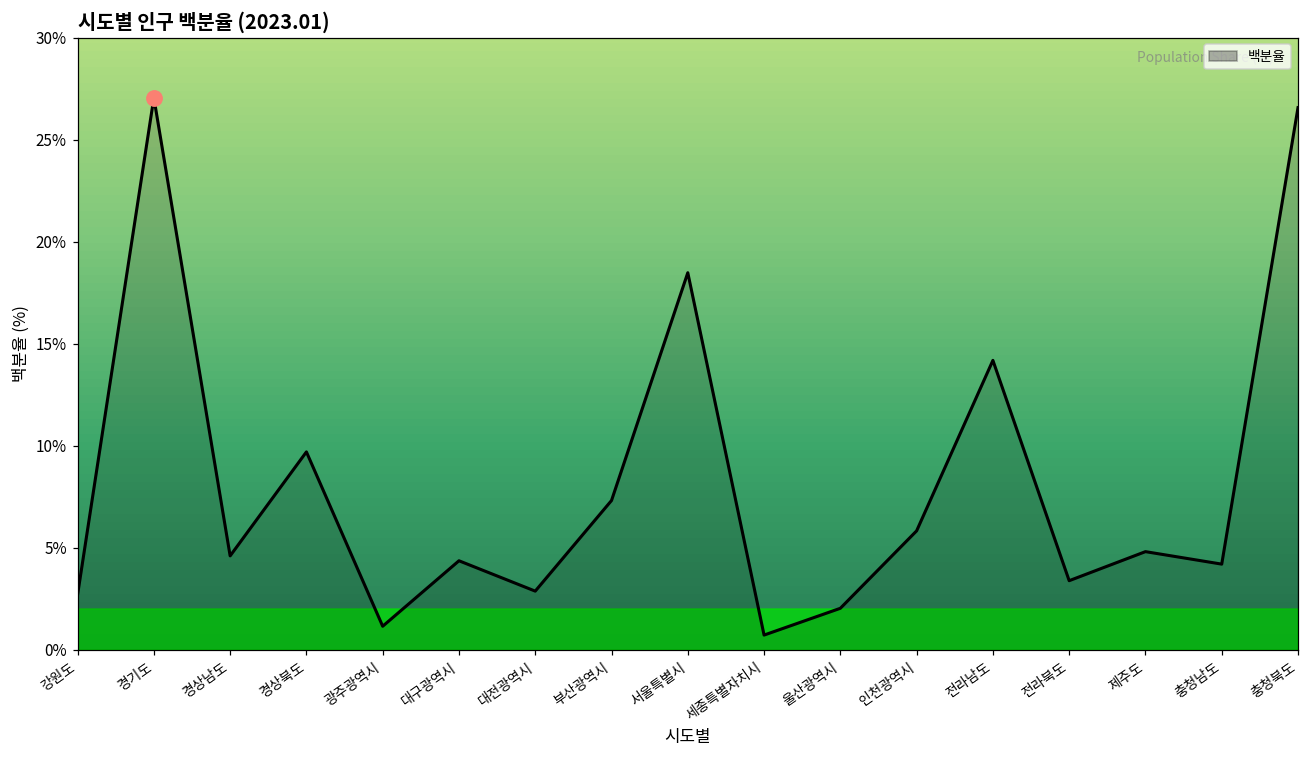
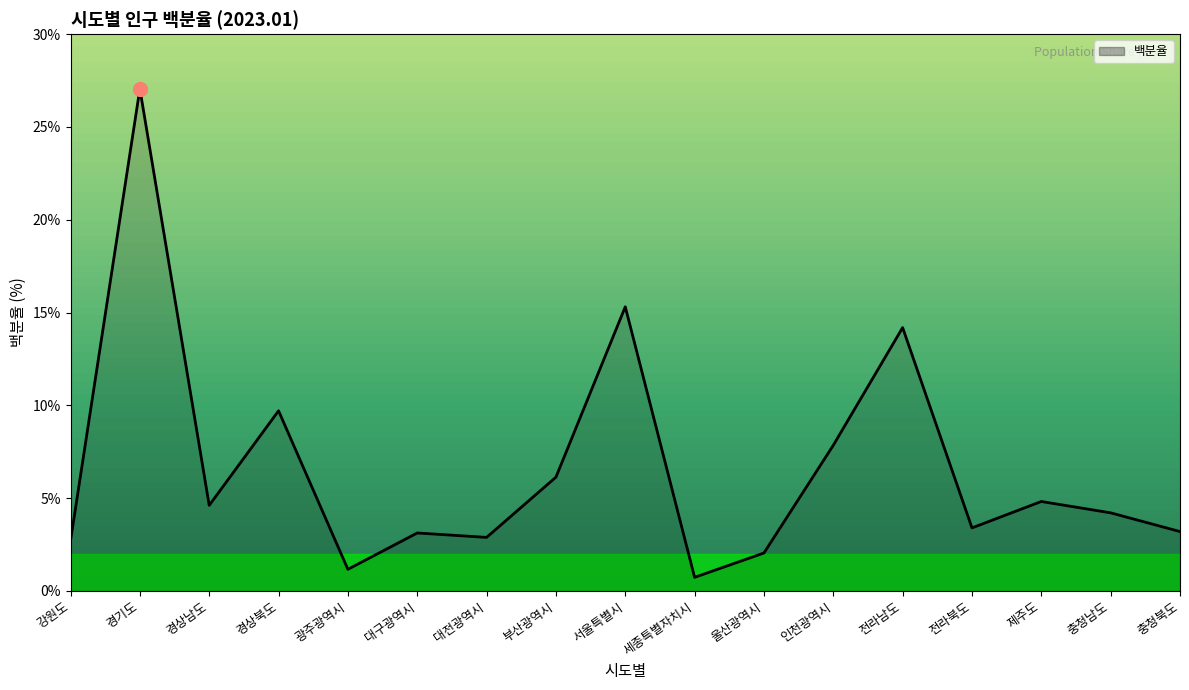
백분율, 대구광역시: 4.4% -> 3.1%
백분율, 부산광역시: 7.3% -> 6.1%
백분율, 서울특별시: 18.5% -> 15.3%
백분율, 인천광역시: 5.8% -> 7.8%
백분율, 충청북도: 26.6% -> 3.2%
